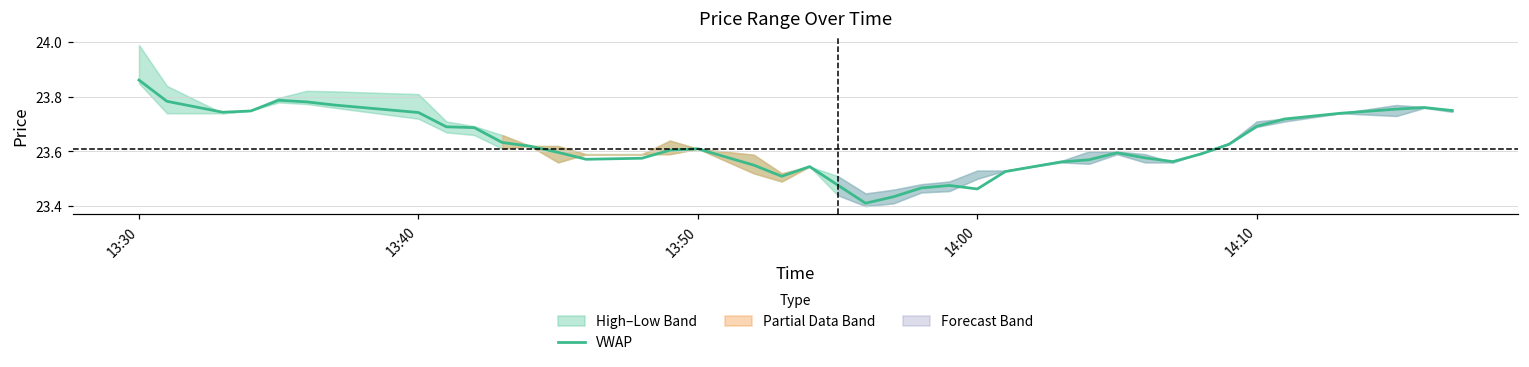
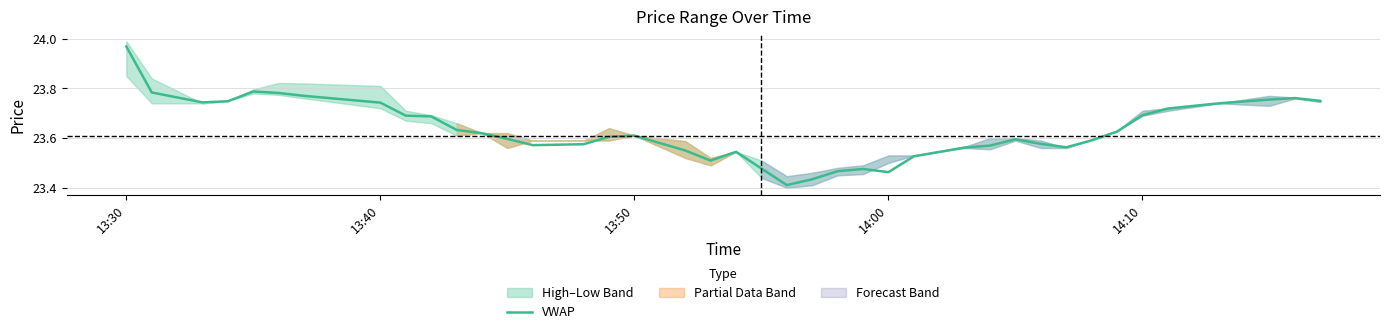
VWAP, 13:30: 23.86 -> 23.97
